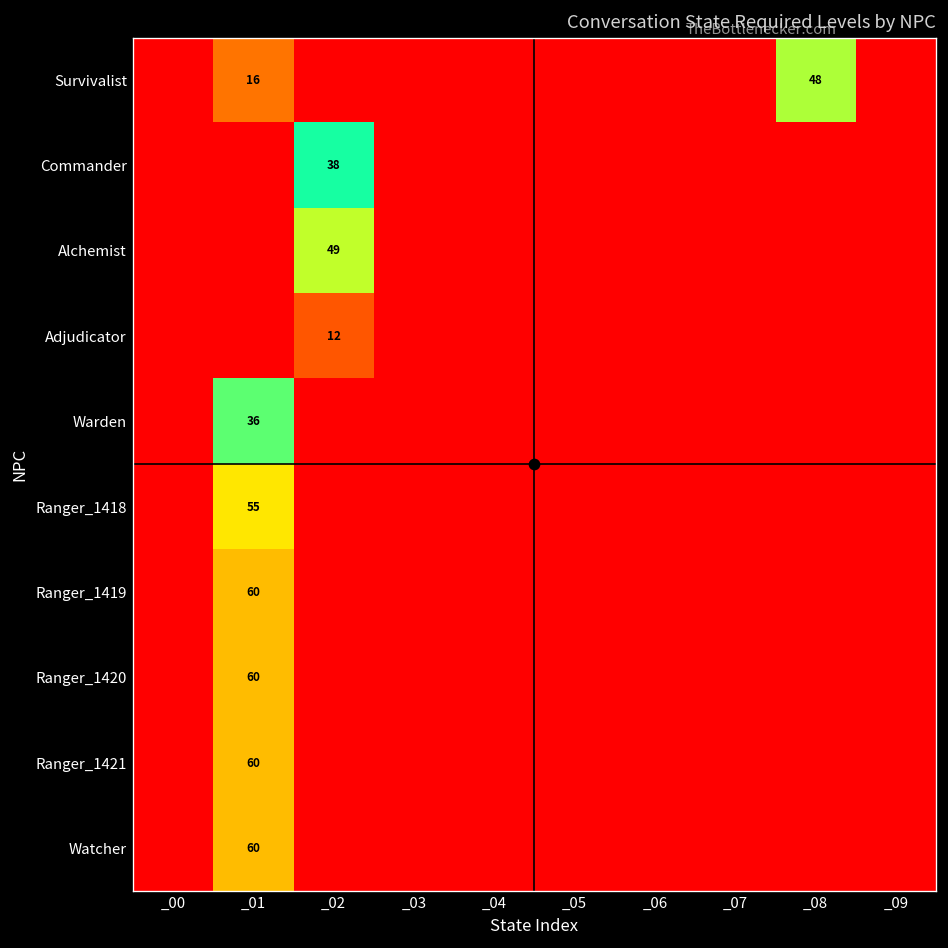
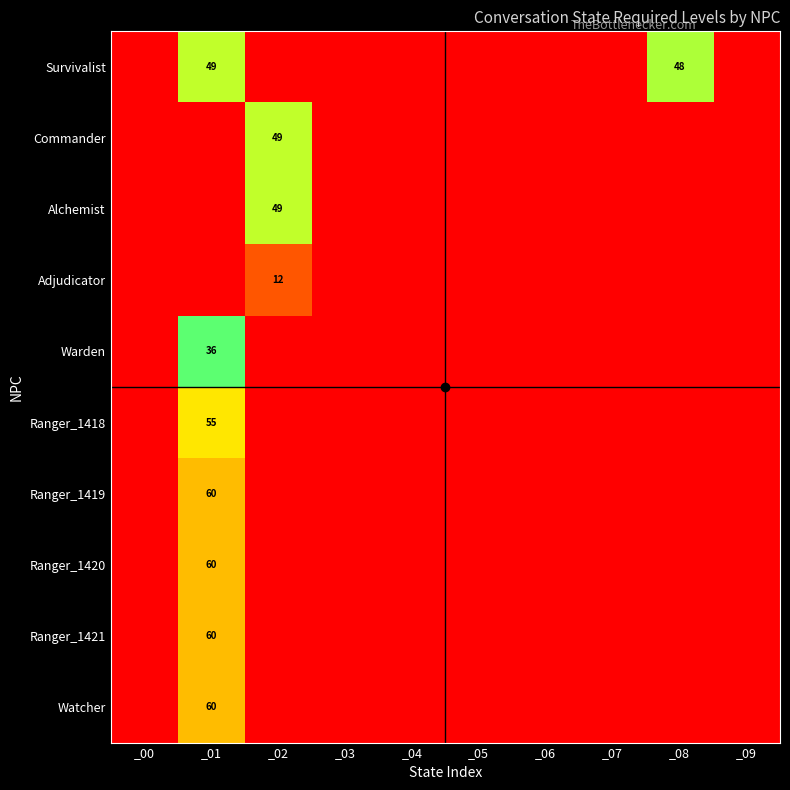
Survivalist, _01: 16 -> 49
Commander, _02: 38 -> 49
